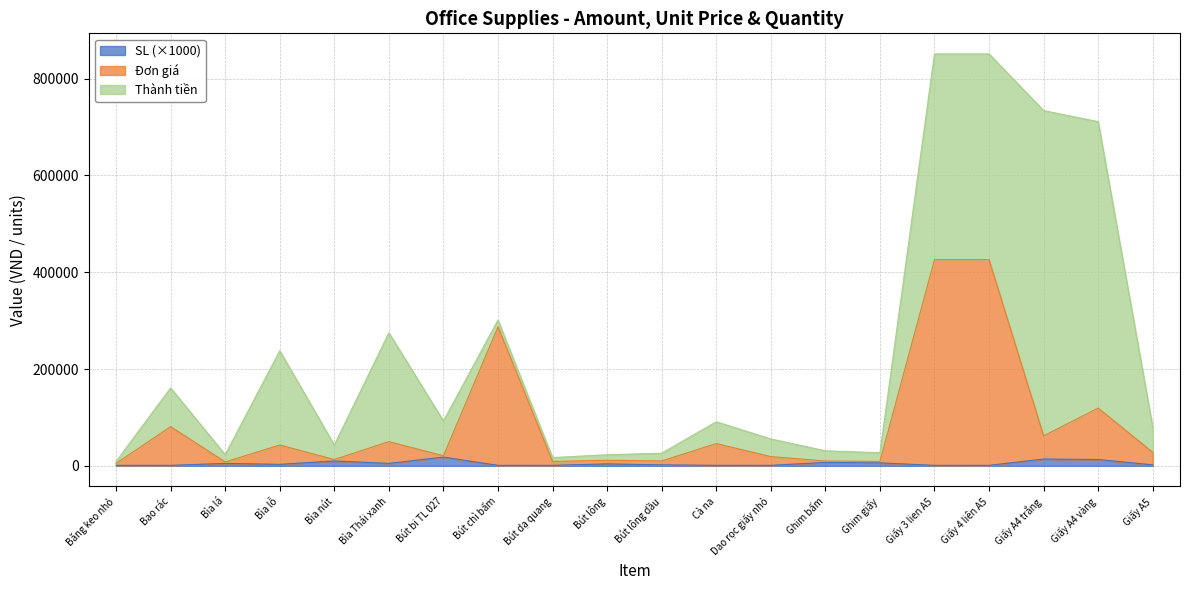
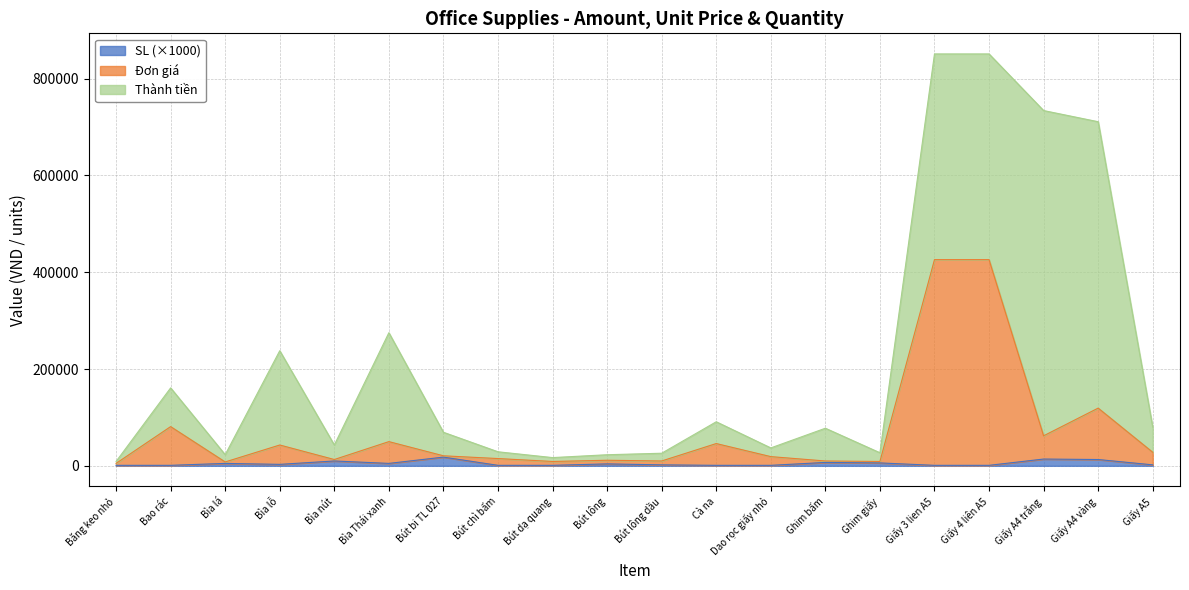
Thành tiền, Bút bi TL 027: 70000 -> 50000
Đơn giá, Bút chì bấm: 290000 -> 10000
Thành tiền, Dao rọc giấy nhỏ: 40000 -> 20000
Thành tiền, Ghim bấm: 20000 -> 70000
